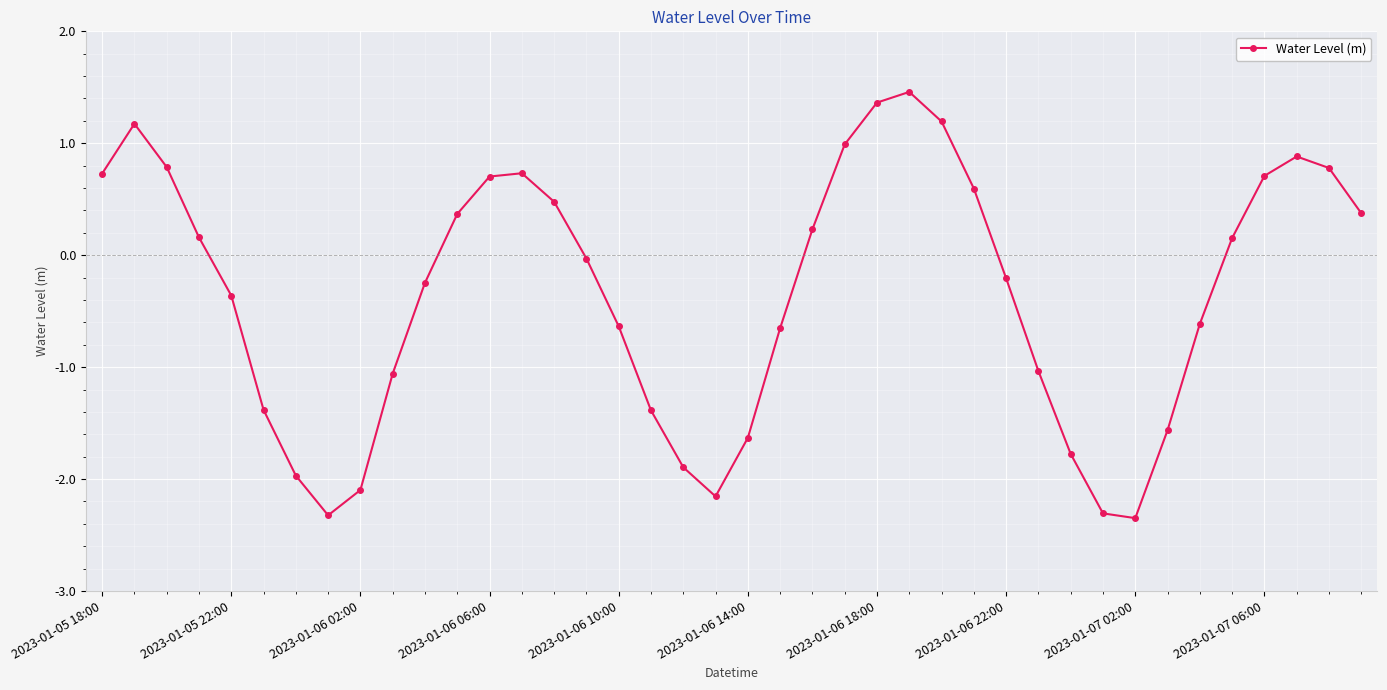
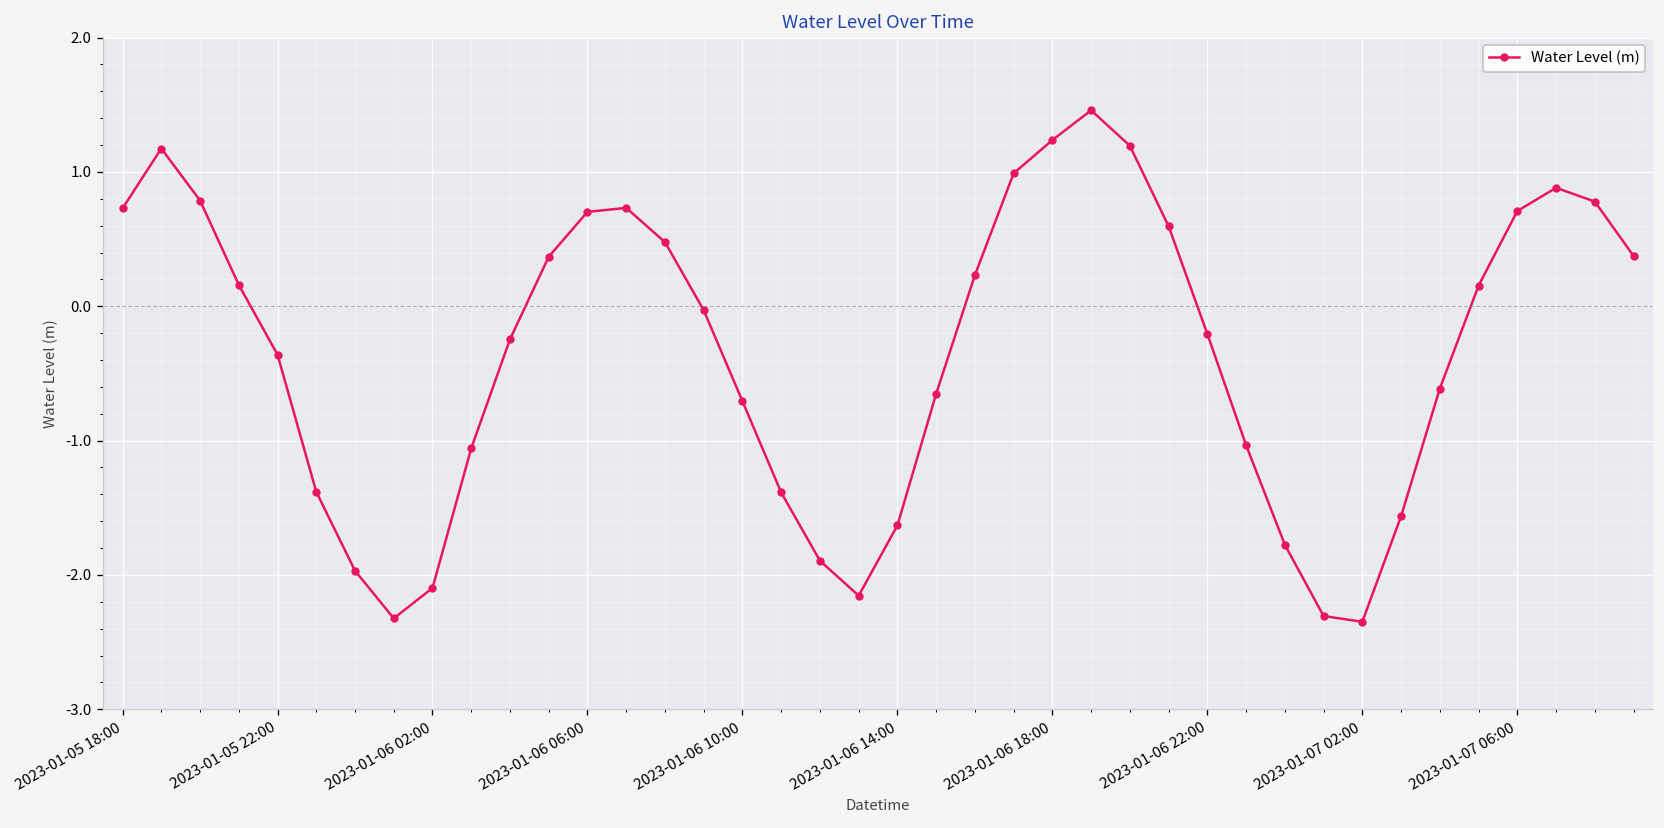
2023-01-06 10:00: -0.63 -> -0.71
2023-01-06 18:00: 1.36 -> 1.24
